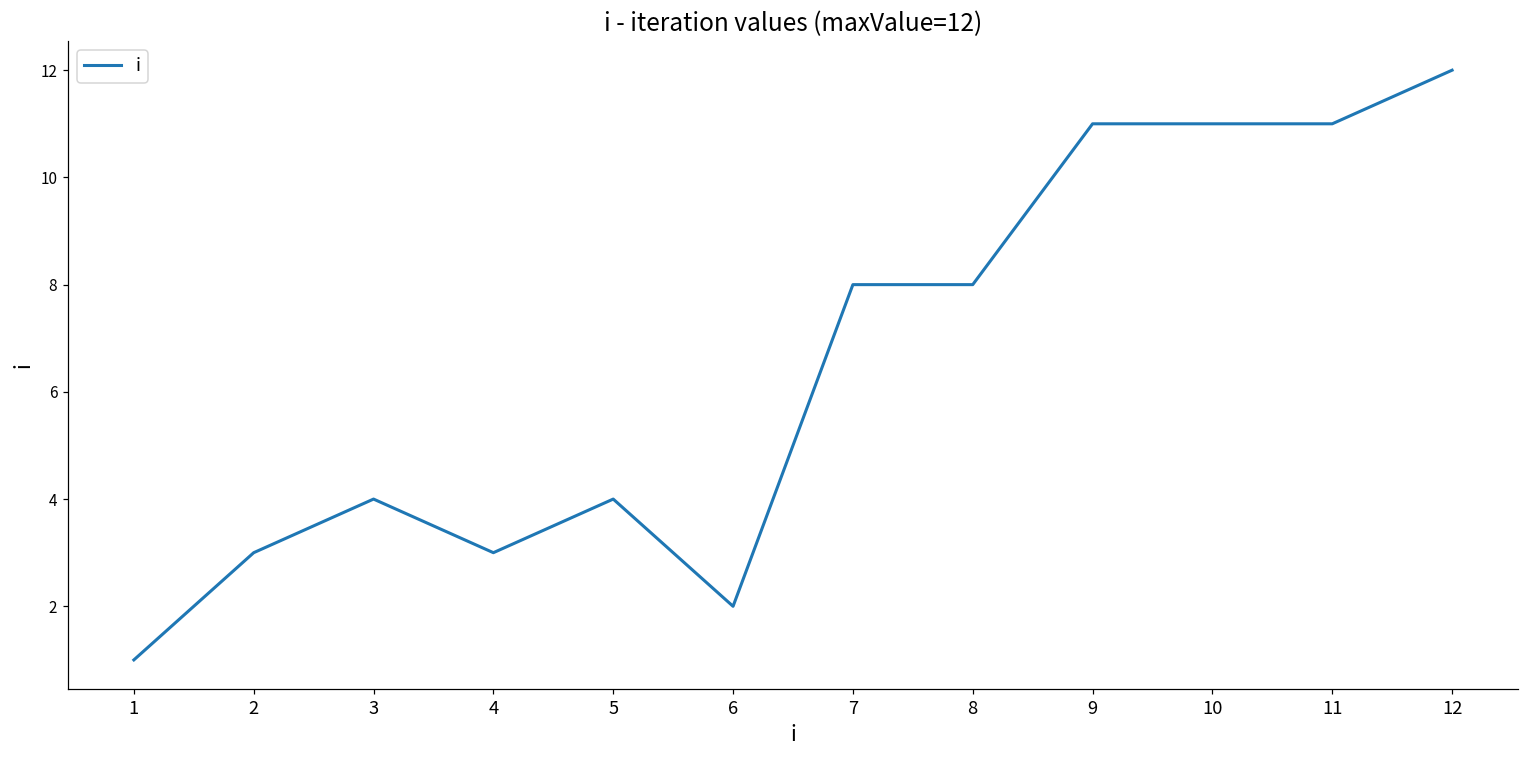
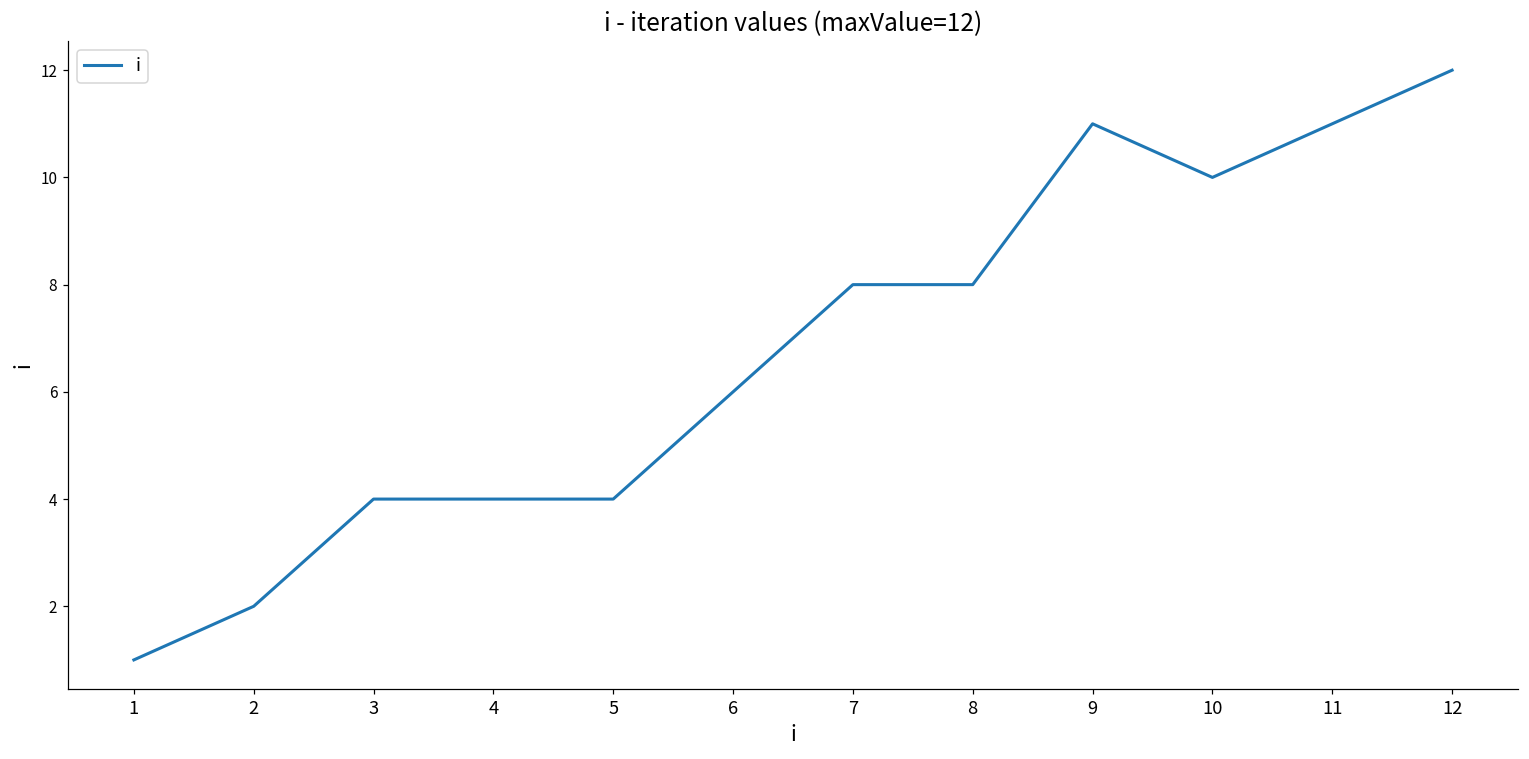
2: 3 -> 2
4: 3 -> 4
6: 2 -> 6
10: 11 -> 10
